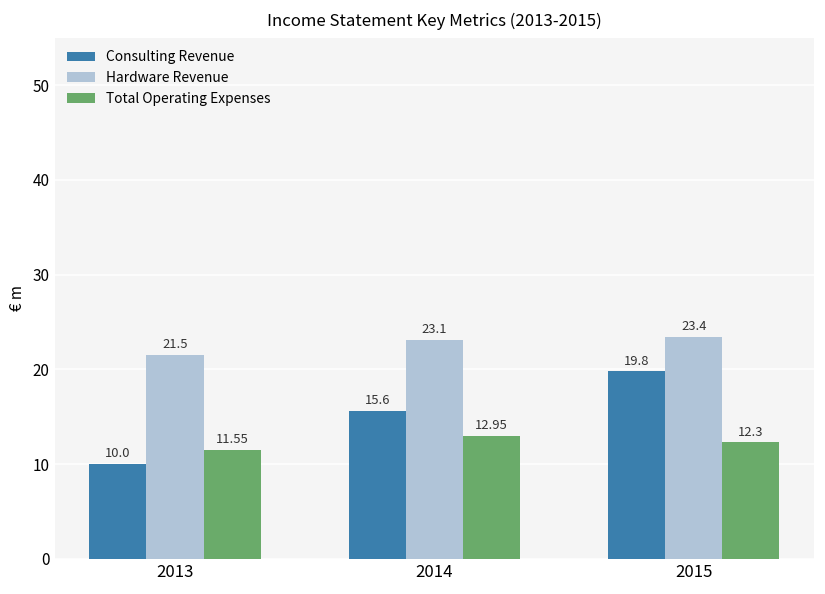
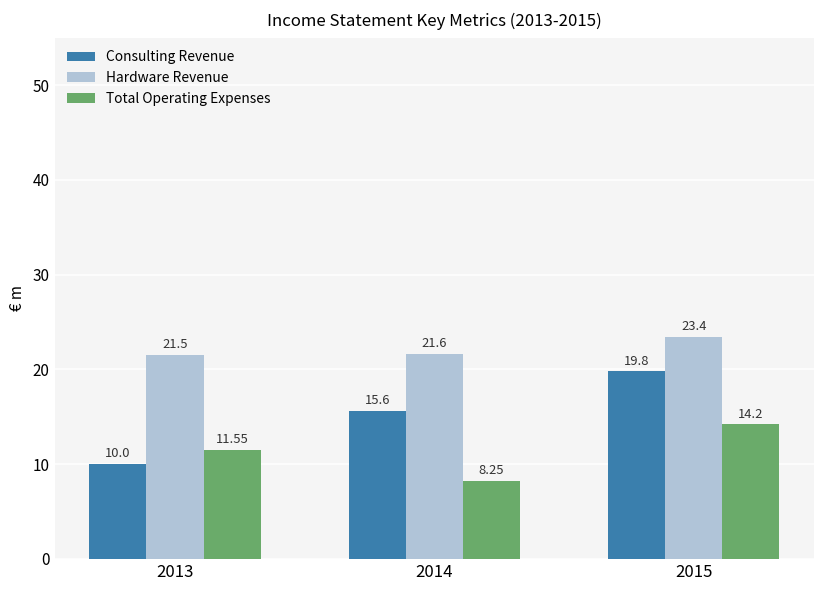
Hardware Revenue, 2014: 23.1 -> 21.6
Total Operating Expenses, 2014: 12.95 -> 8.25
Total Operating Expenses, 2015: 12.3 -> 14.2
